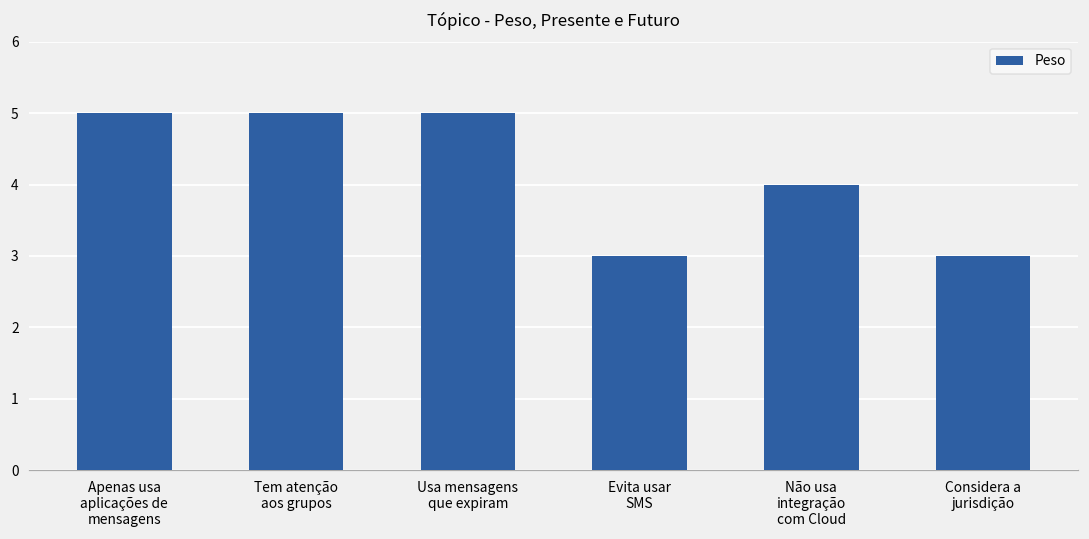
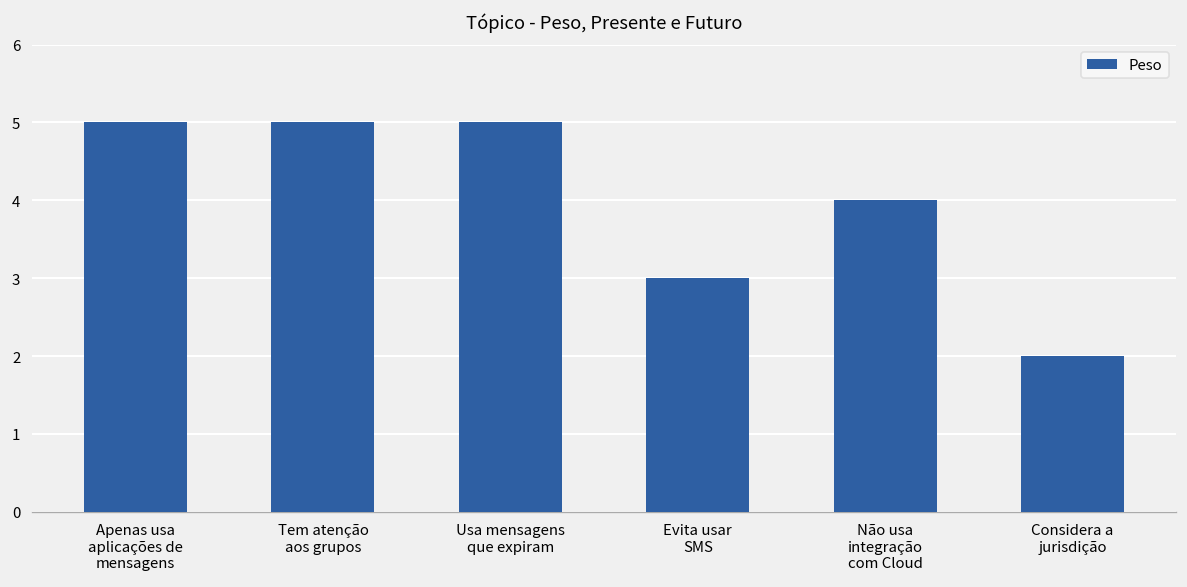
Considera a jurisdição: 3 -> 2
